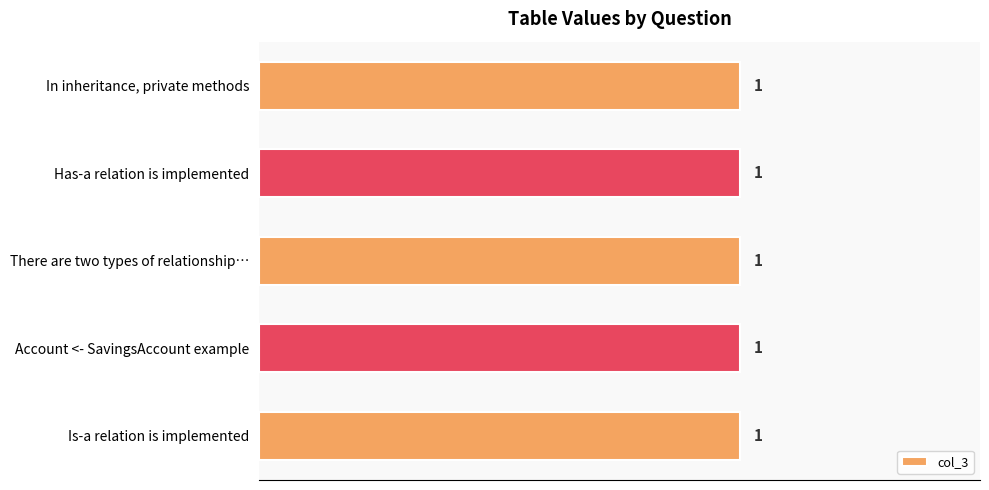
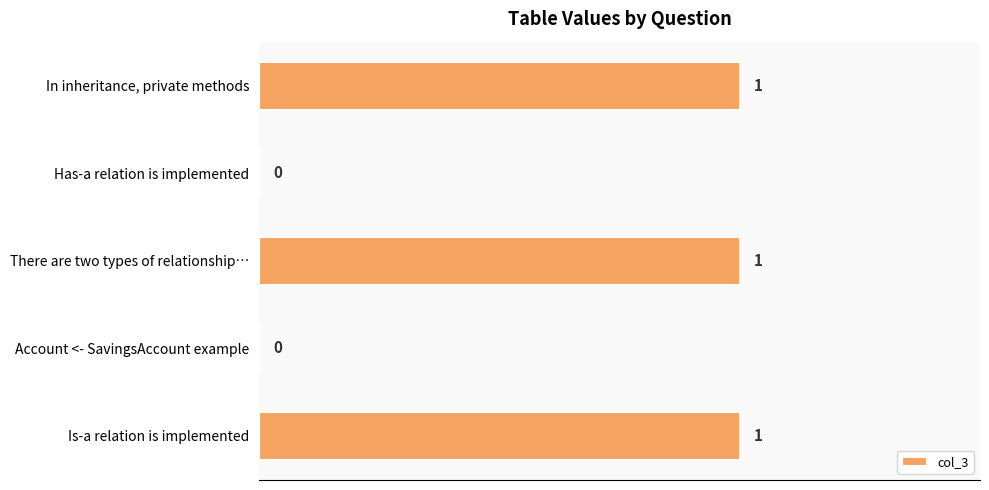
Has-a relation is implemented: 1 -> 0
Account <- SavingsAccount example: 1 -> 0
